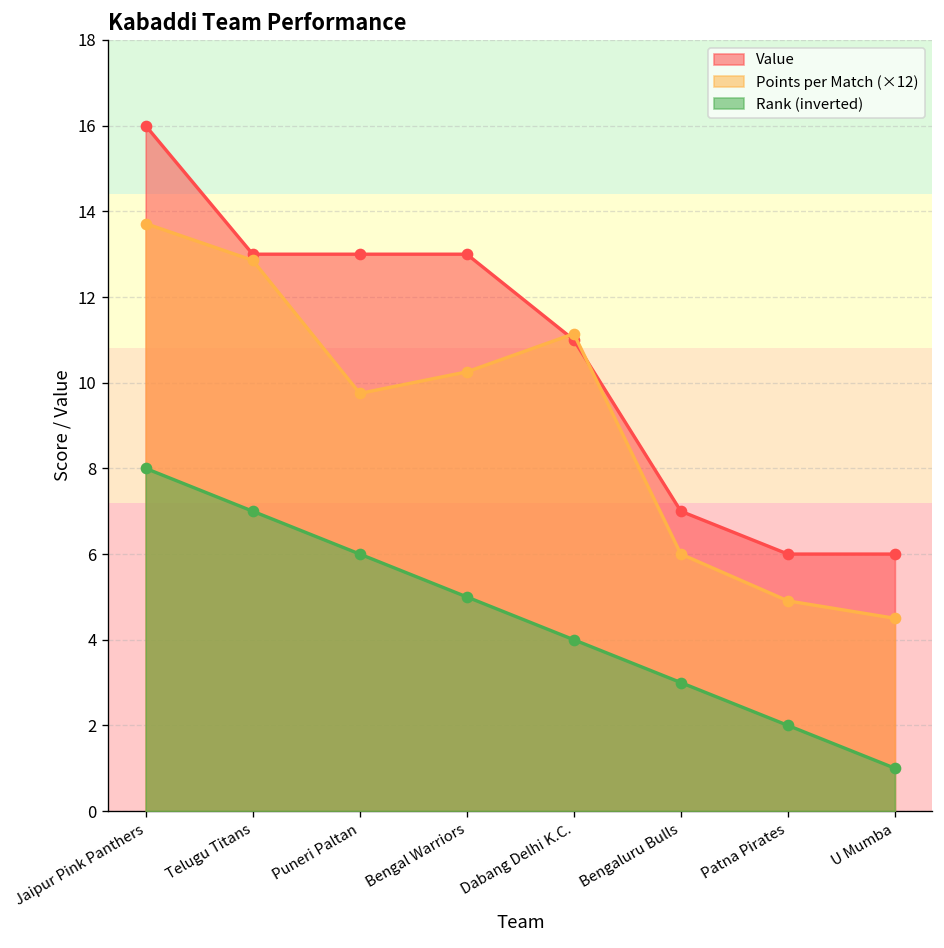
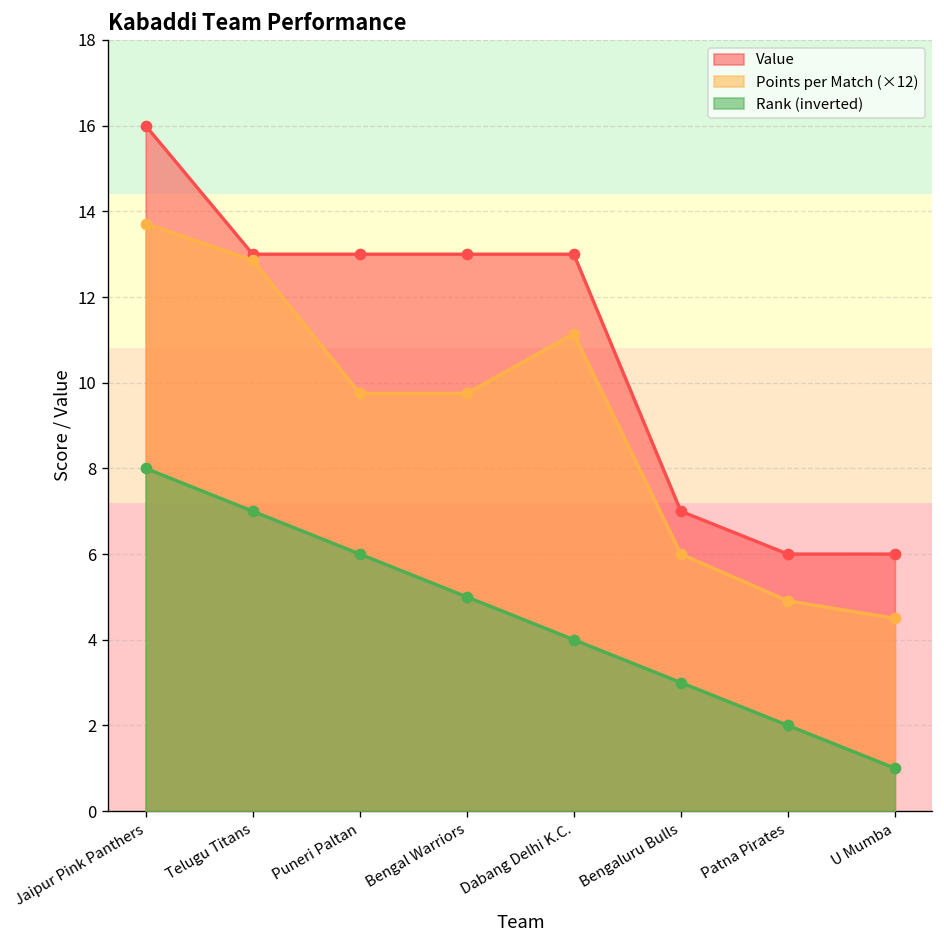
Points per Match (×12), Bengal Warriors: 10.3 -> 9.8
Value, Dabang Delhi K.C.: 11 -> 13
